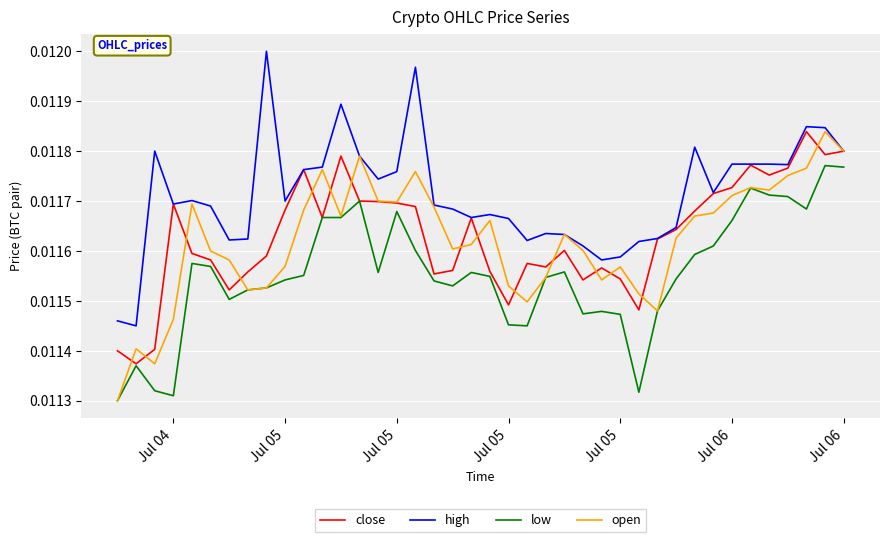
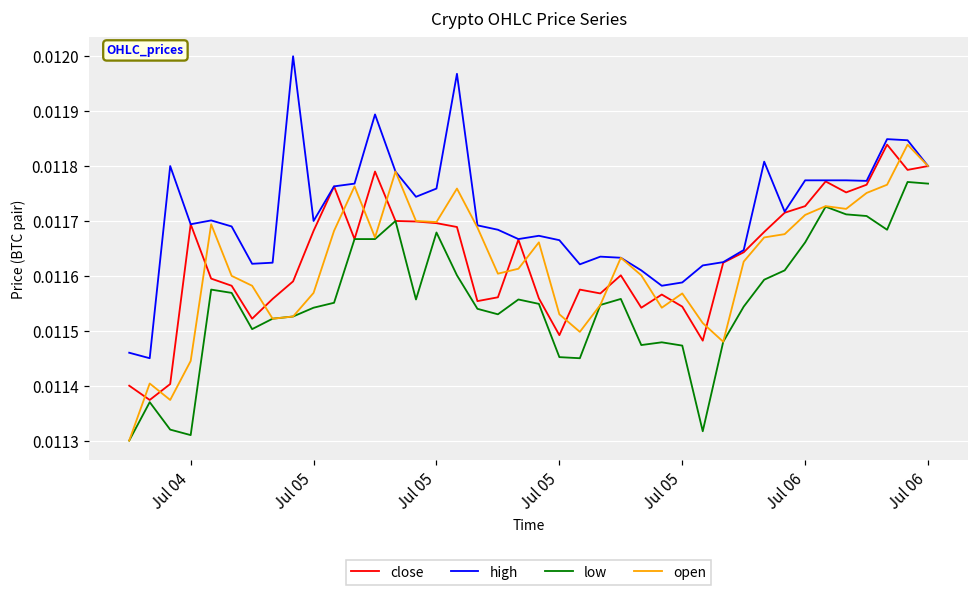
open, Jul 04: 0.01146 -> 0.01145
